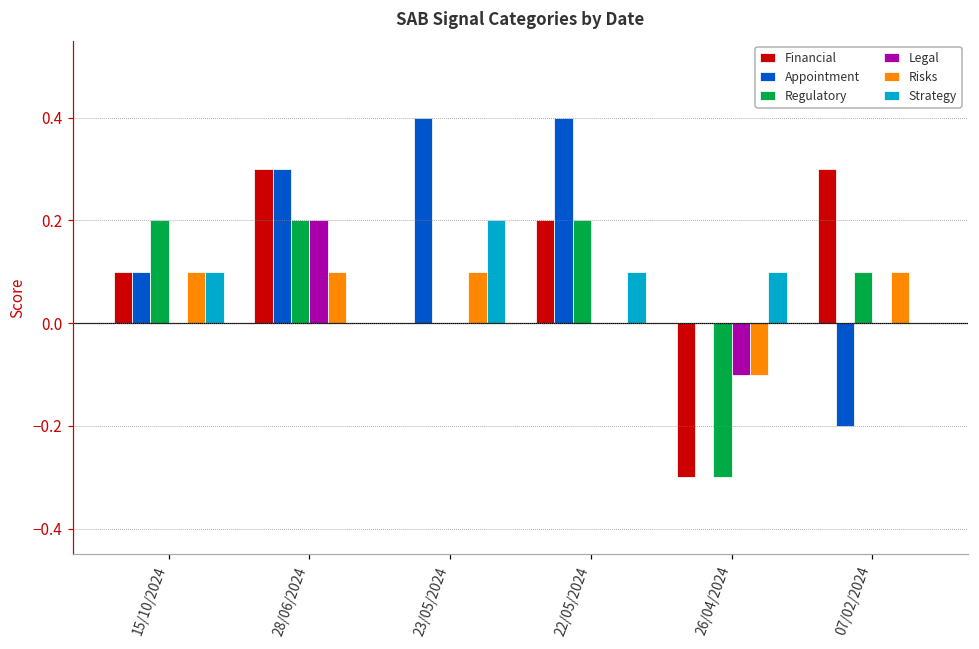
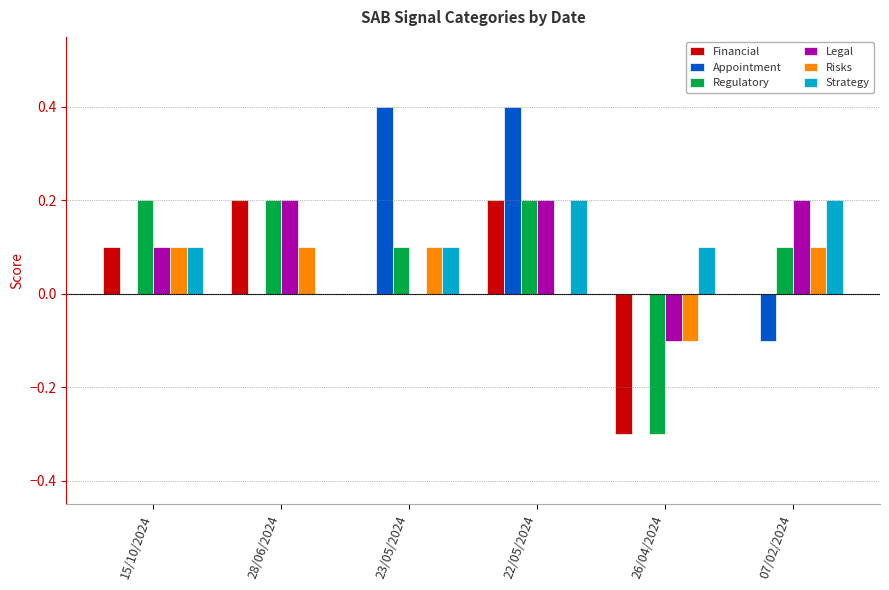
Appointment, 15/10/2024: 0.1 -> 0.0
Legal, 15/10/2024: 0.0 -> 0.1
Financial, 28/06/2024: 0.3 -> 0.2
Appointment, 28/06/2024: 0.3 -> 0.0
Regulatory, 23/05/2024: 0.0 -> 0.1
Strategy, 23/05/2024: 0.2 -> 0.1
Legal, 22/05/2024: 0.0 -> 0.2
Strategy, 22/05/2024: 0.1 -> 0.2
Financial, 07/02/2024: 0.3 -> 0.0
Appointment, 07/02/2024: -0.2 -> -0.1
Legal, 07/02/2024: 0.0 -> 0.2
Strategy, 07/02/2024: 0.0 -> 0.2
